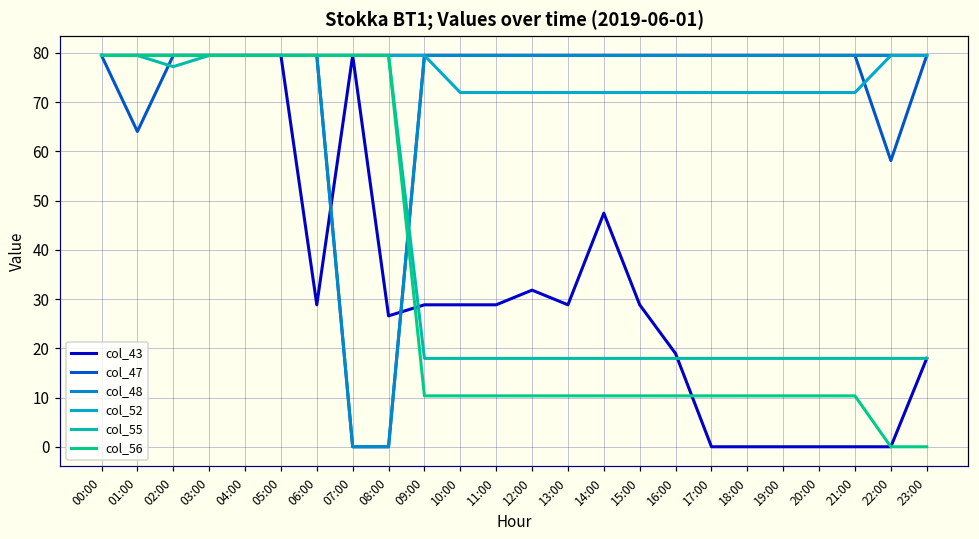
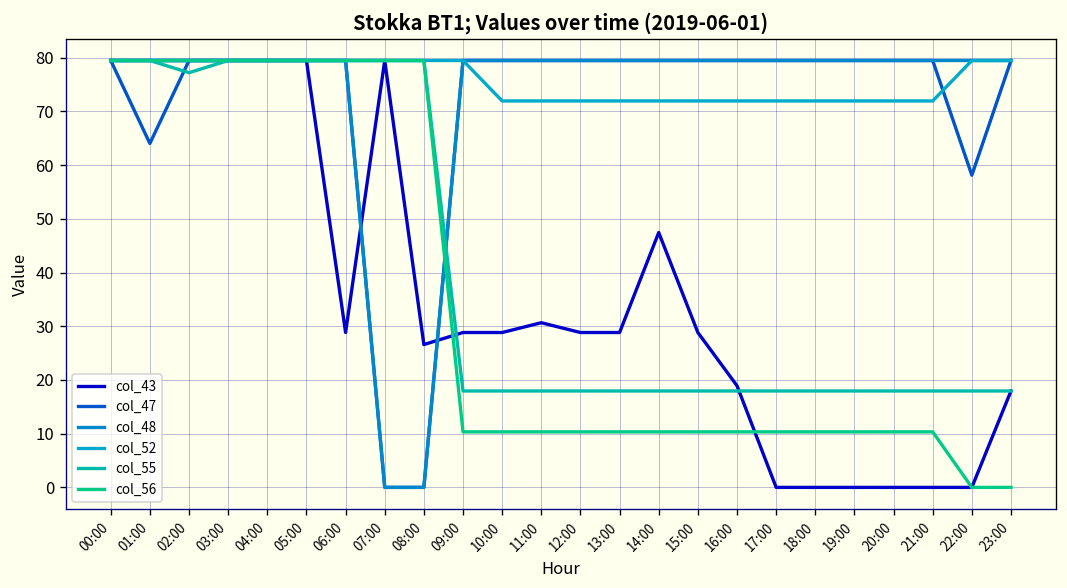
col_43, 11:00: 29 -> 31
col_43, 12:00: 32 -> 29
